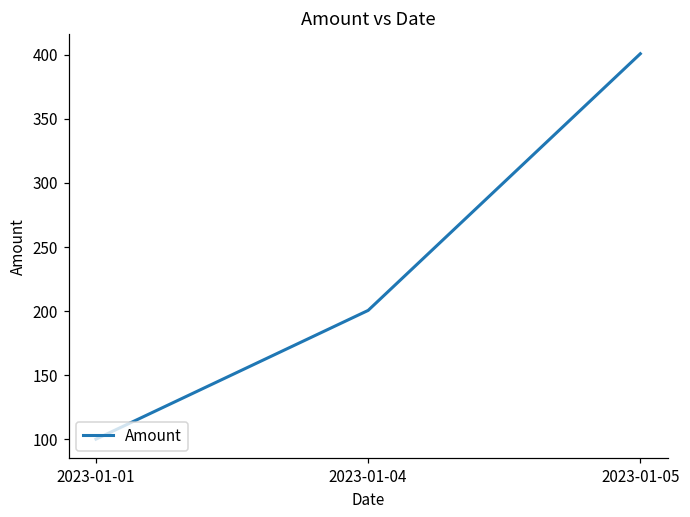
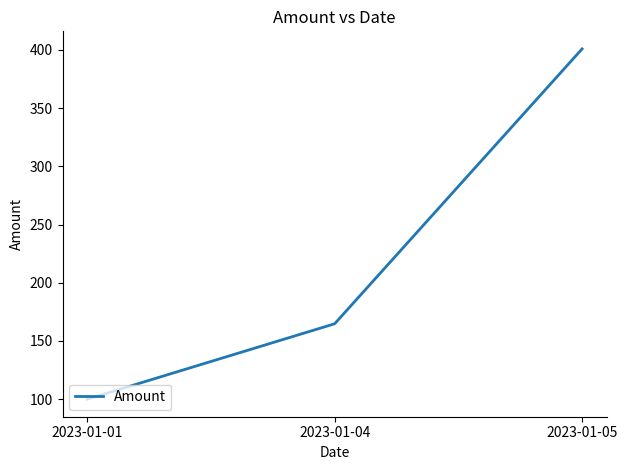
2023-01-04: 201 -> 165
